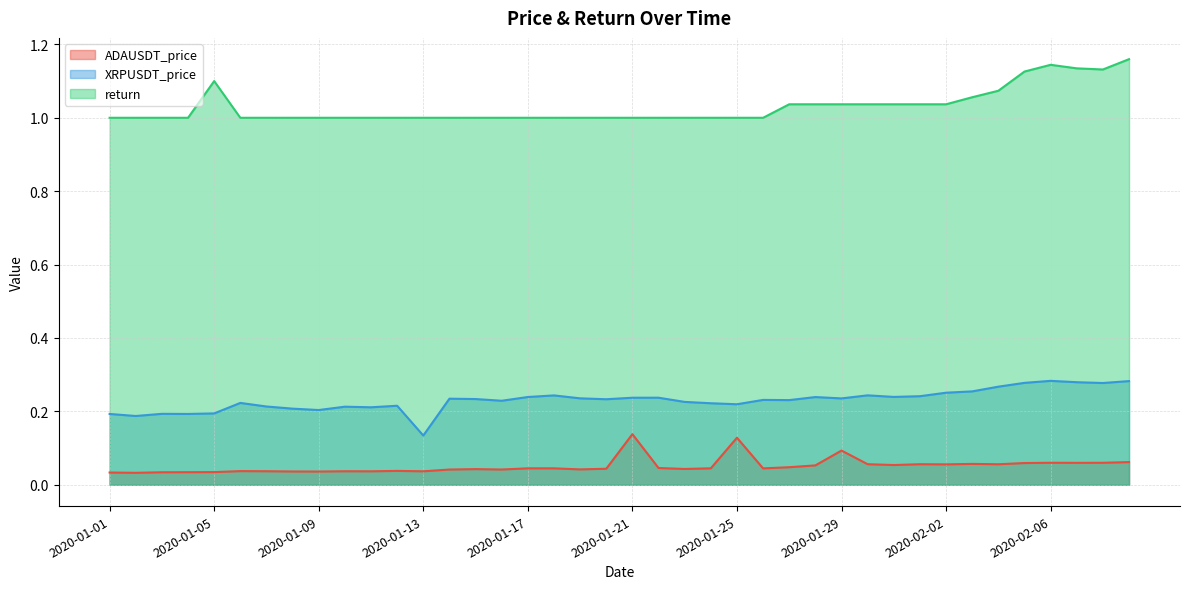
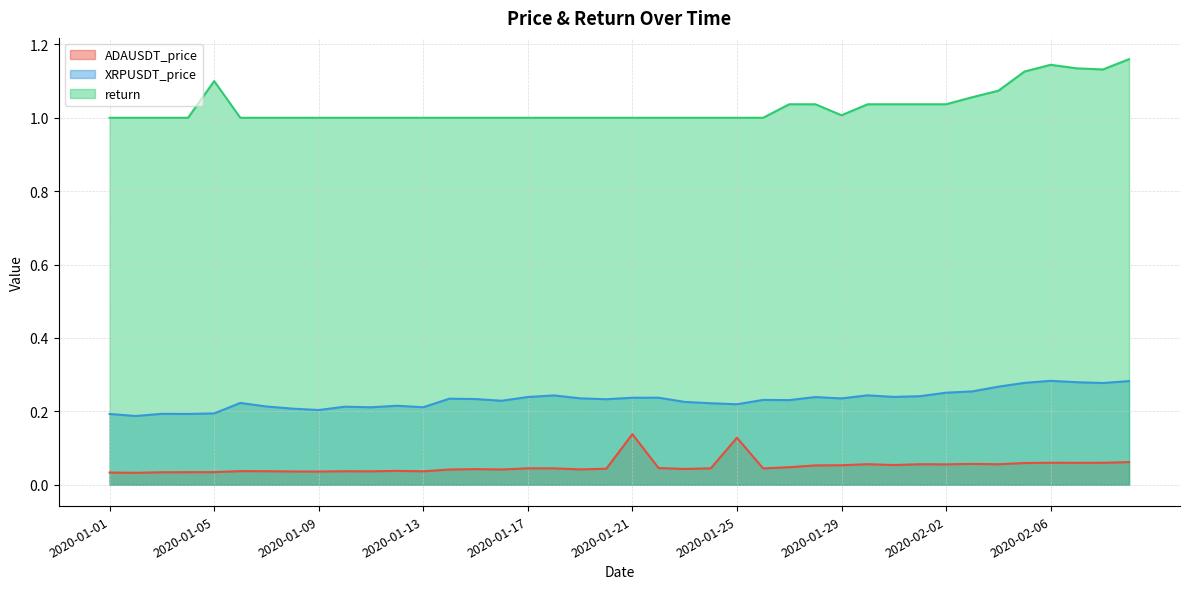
XRPUSDT_price, 2020-01-13: 0.13 -> 0.21
ADAUSDT_price, 2020-01-29: 0.09 -> 0.05
return, 2020-01-29: 1.04 -> 1.01
